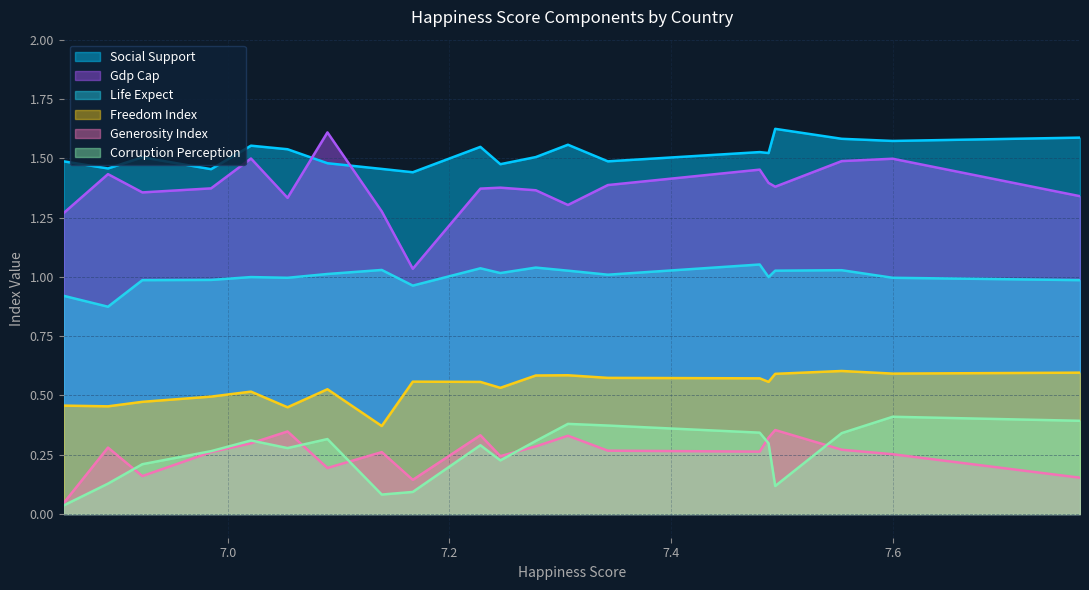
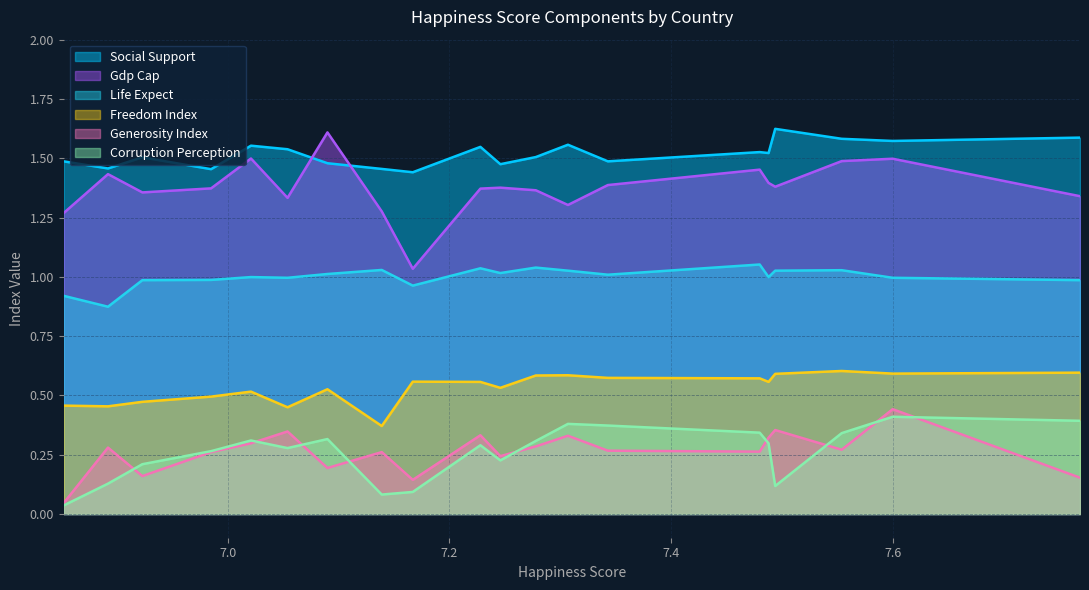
Generosity Index, 7.6: 0.25 -> 0.44
